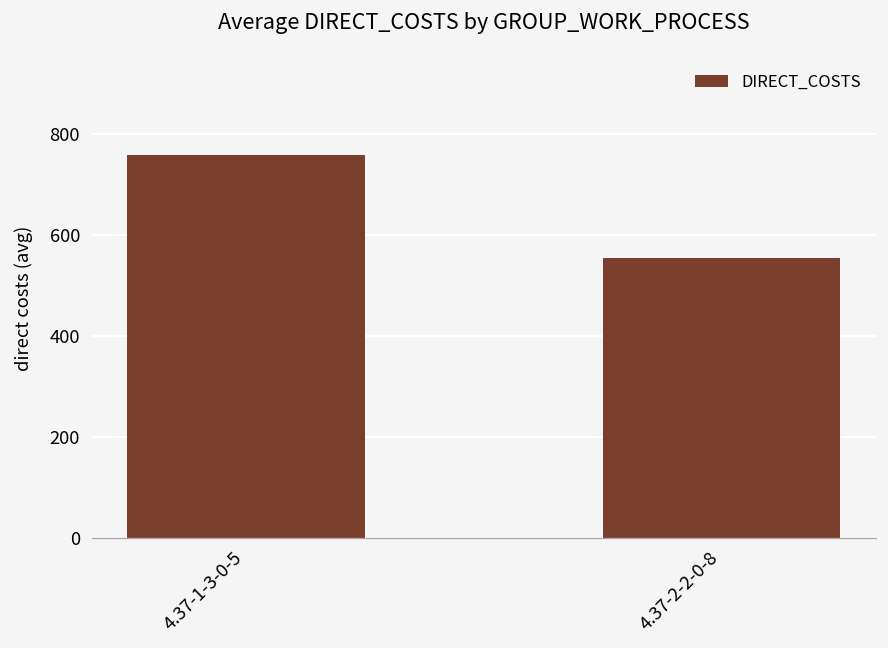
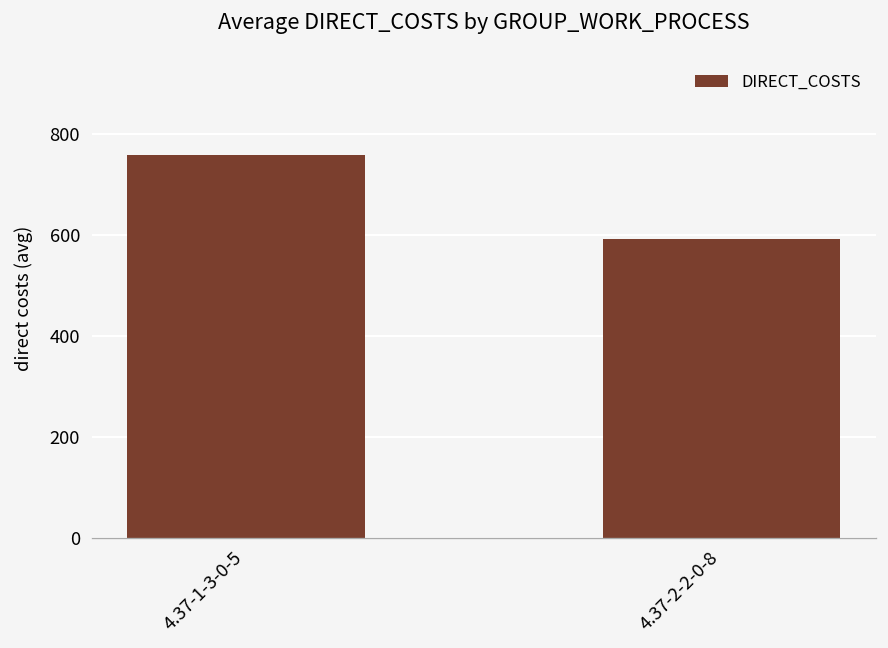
4.37-2-2-0-8: 550 -> 590
